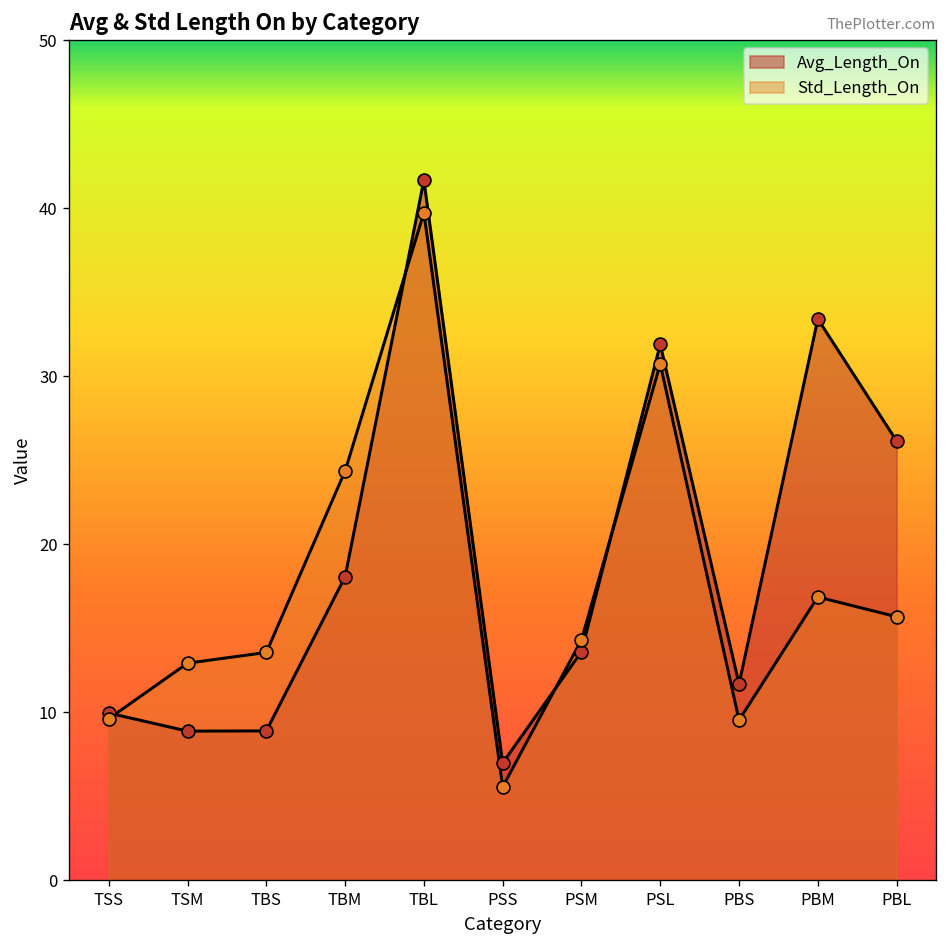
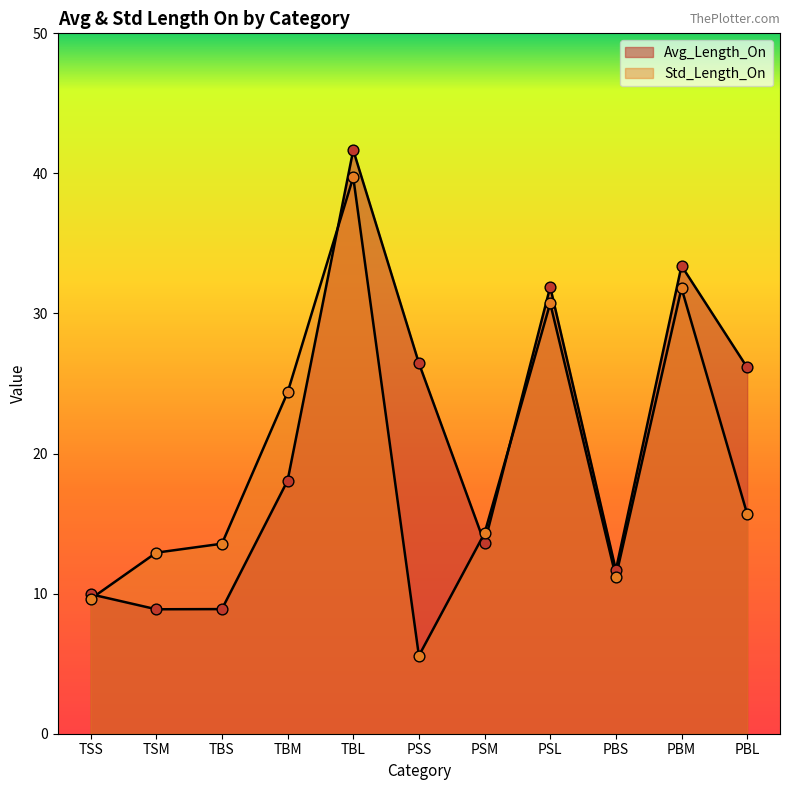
Avg_Length_On, PSS: 7.0 -> 26.5
Std_Length_On, PBS: 9.6 -> 11.2
Std_Length_On, PBM: 16.9 -> 31.9
